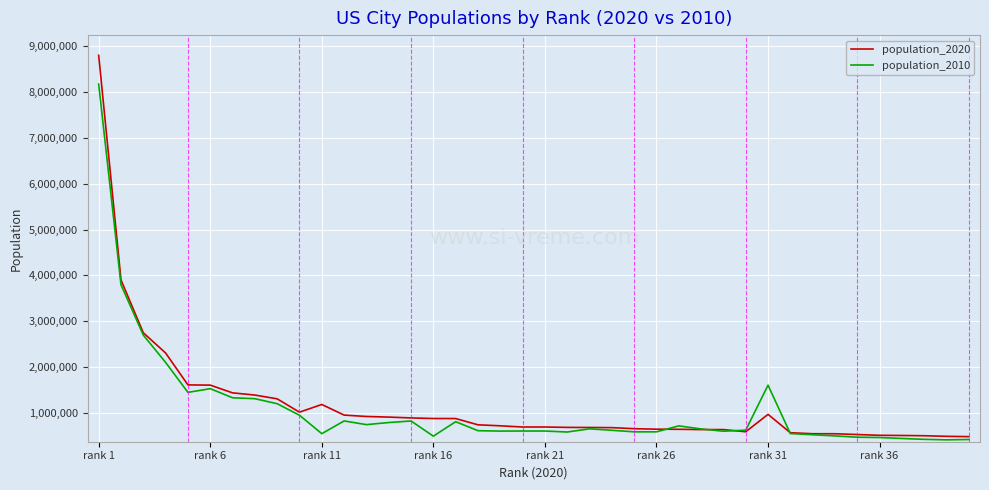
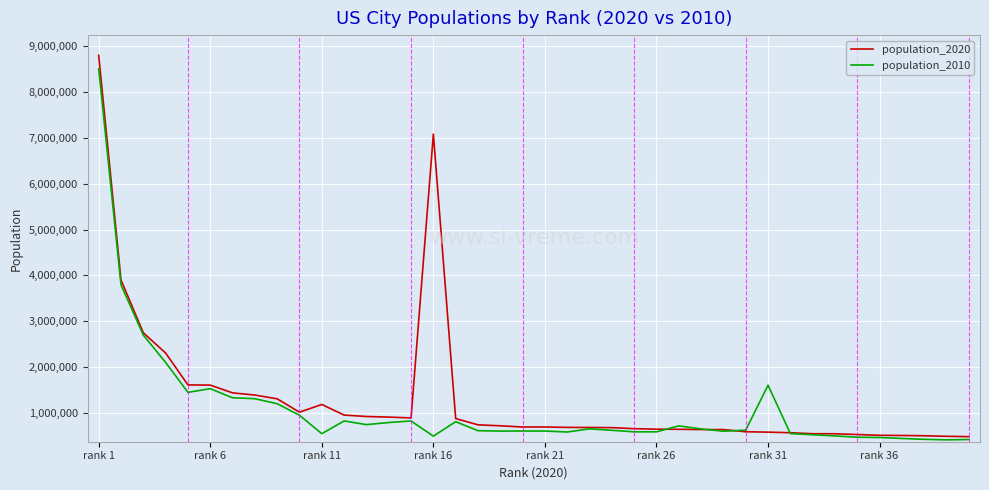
population_2010, rank 1: 8,200,000 -> 8,500,000
population_2020, rank 16: 900,000 -> 7,100,000
population_2020, rank 31: 1,000,000 -> 600,000
